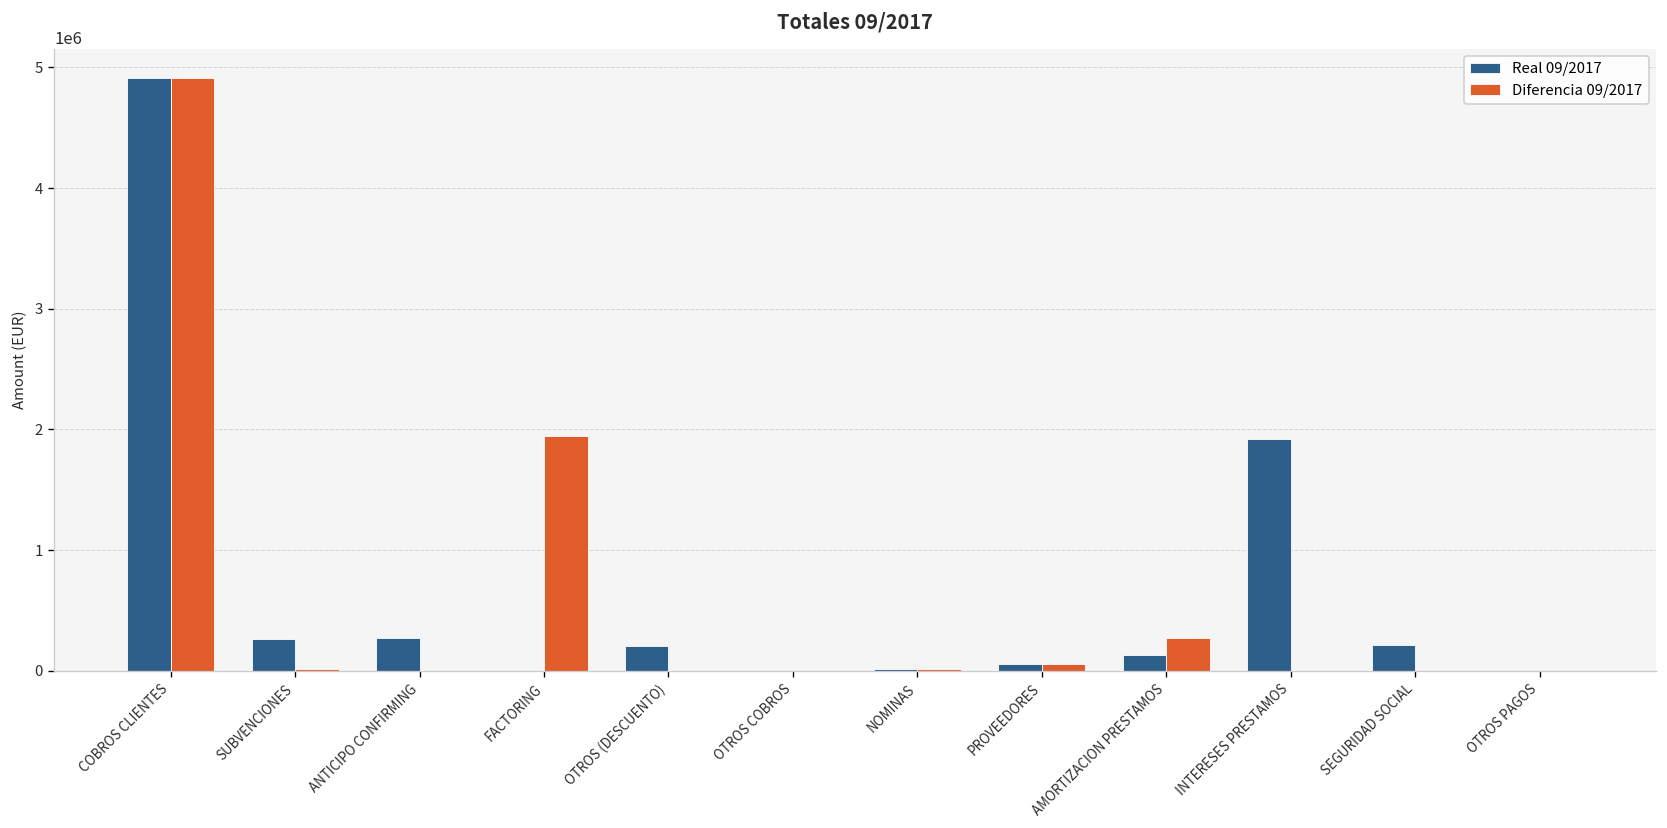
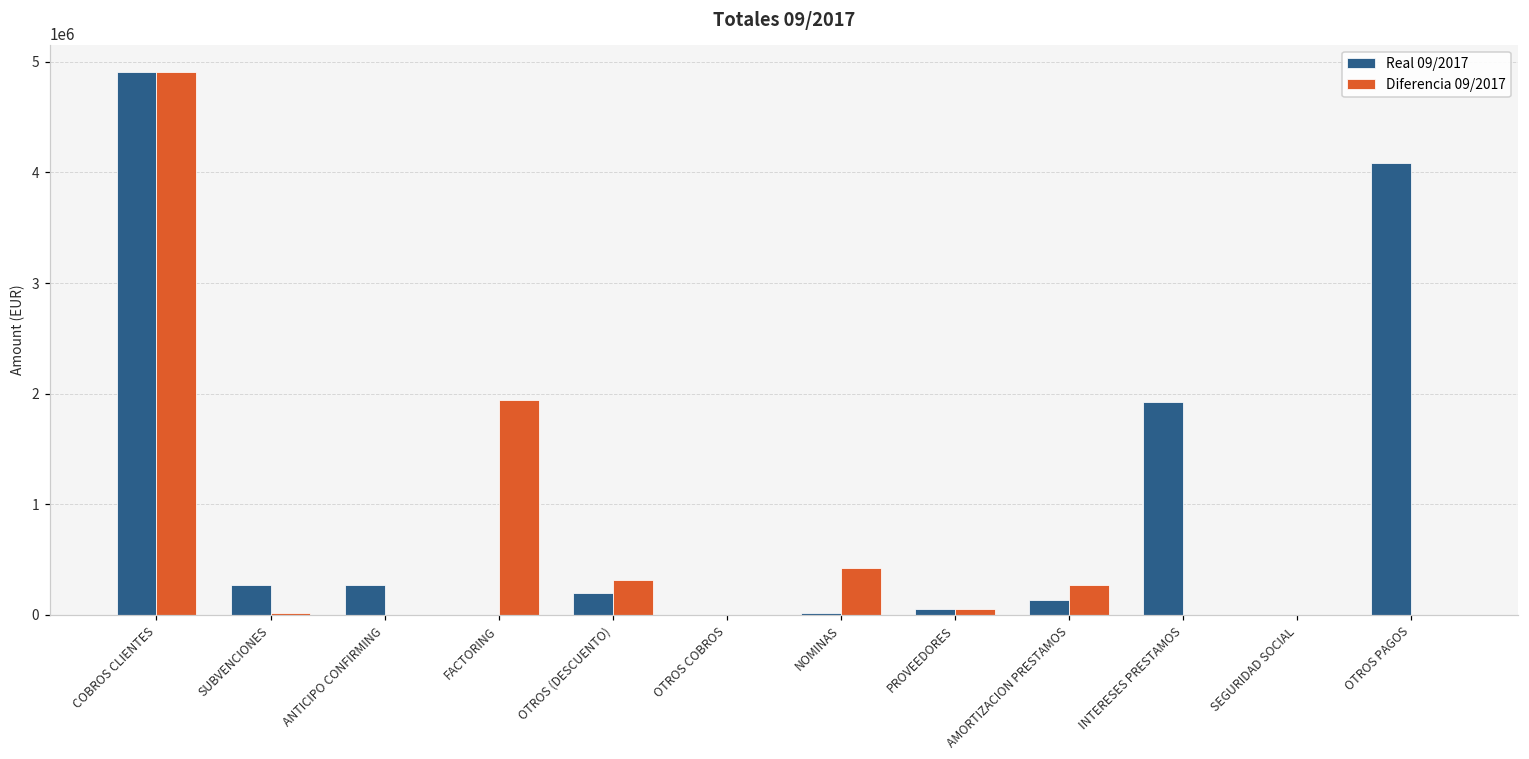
Diferencia 09/2017, OTROS (DESCUENTO): 0 -> 310000
Diferencia 09/2017, NOMINAS: 10000 -> 420000
Real 09/2017, SEGURIDAD SOCIAL: 210000 -> 0
Real 09/2017, OTROS PAGOS: 0 -> 4090000
